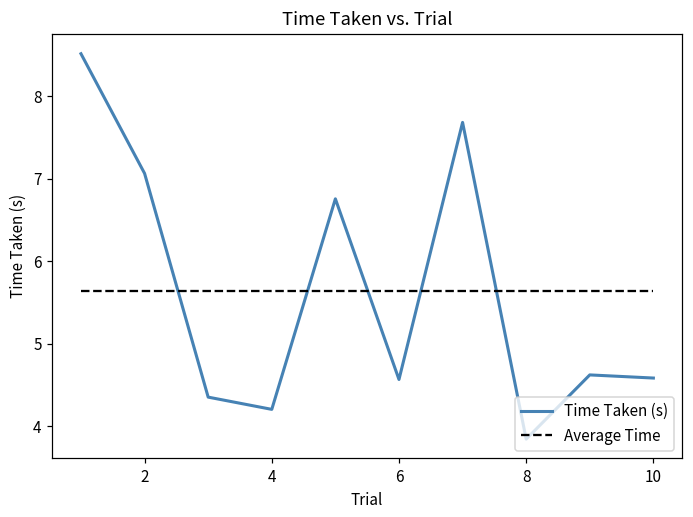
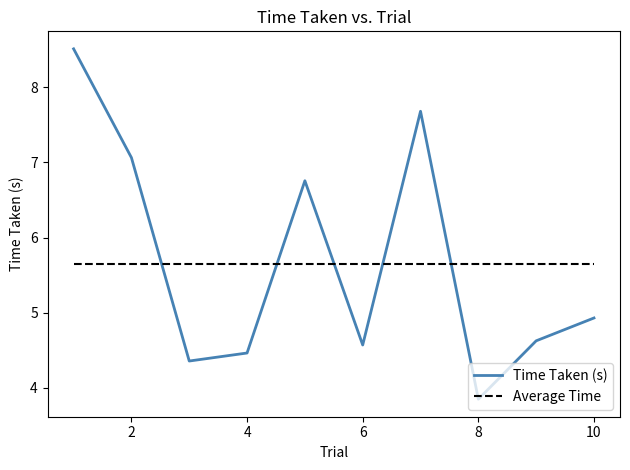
Time Taken (s), 4: 4.2 -> 4.5
Time Taken (s), 10: 4.6 -> 4.9
